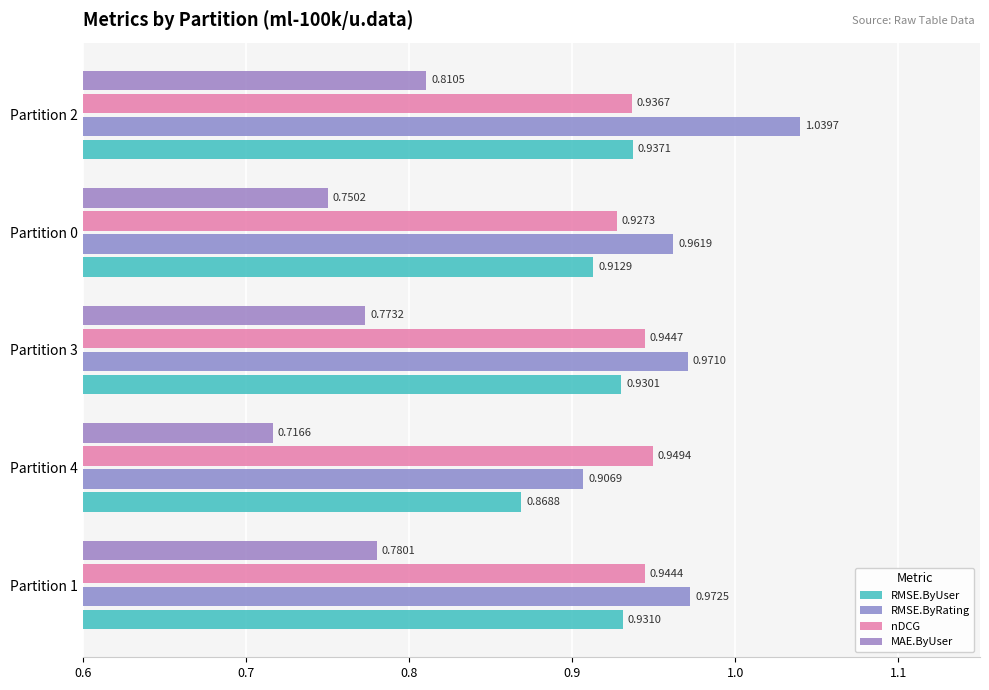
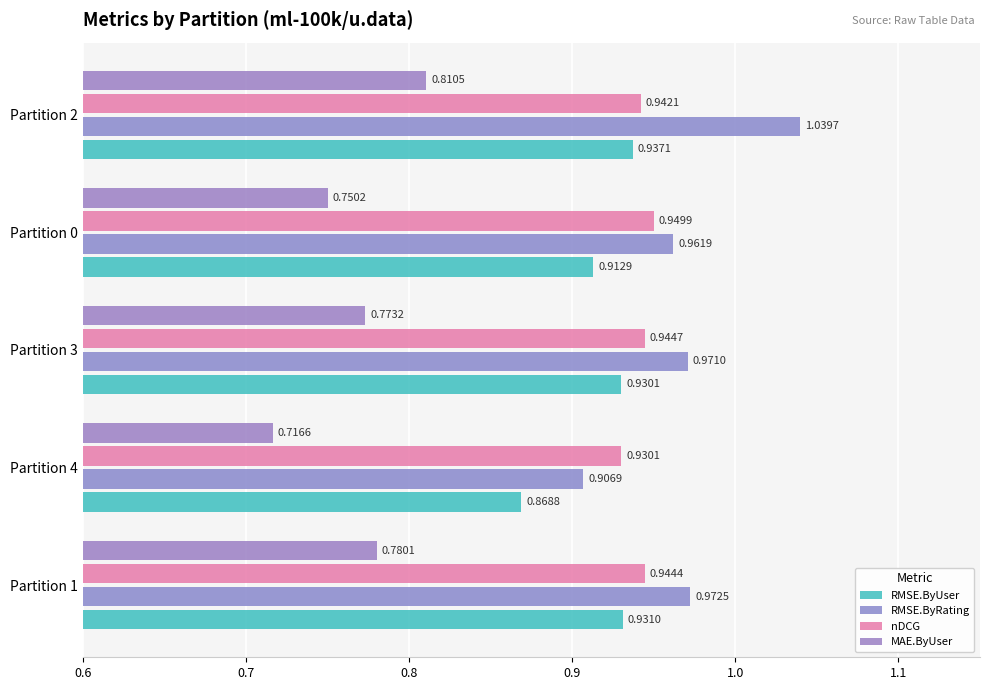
nDCG, Partition 2: 0.9367 -> 0.9421
nDCG, Partition 0: 0.9273 -> 0.9499
nDCG, Partition 4: 0.9494 -> 0.9301
